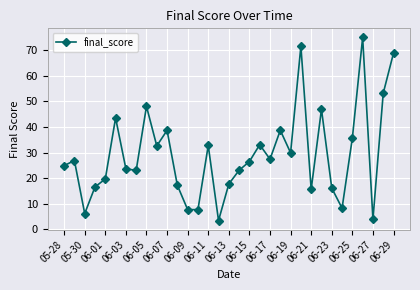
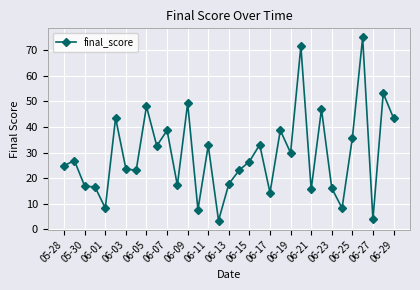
05-30: 6 -> 17
06-01: 20 -> 8
06-09: 8 -> 49
06-17: 27 -> 14
06-29: 69 -> 43
